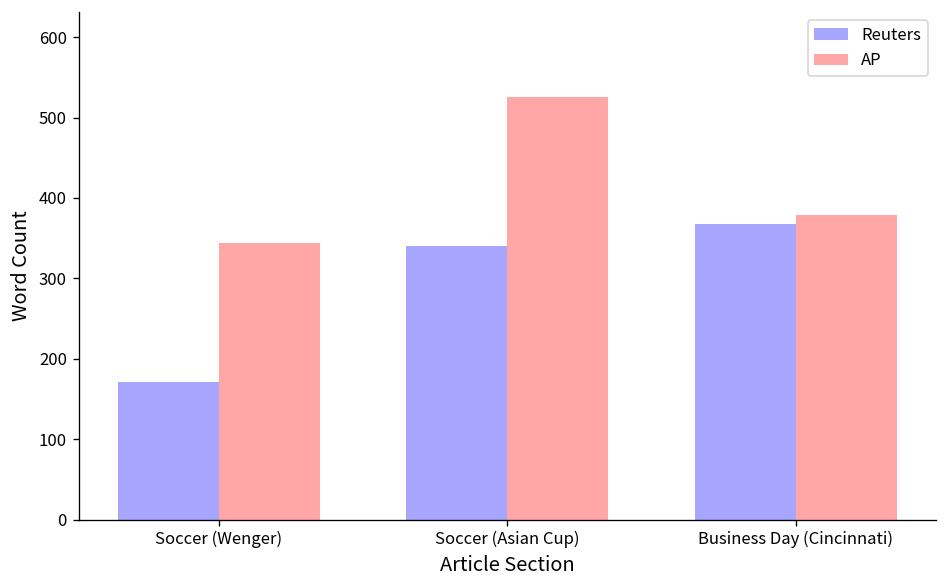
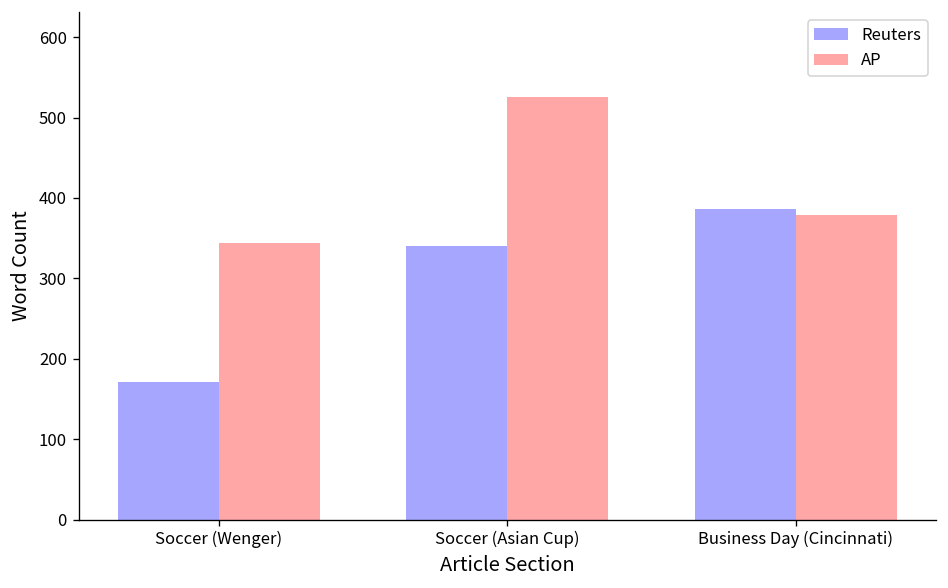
Reuters, Business Day (Cincinnati): 370 -> 390
